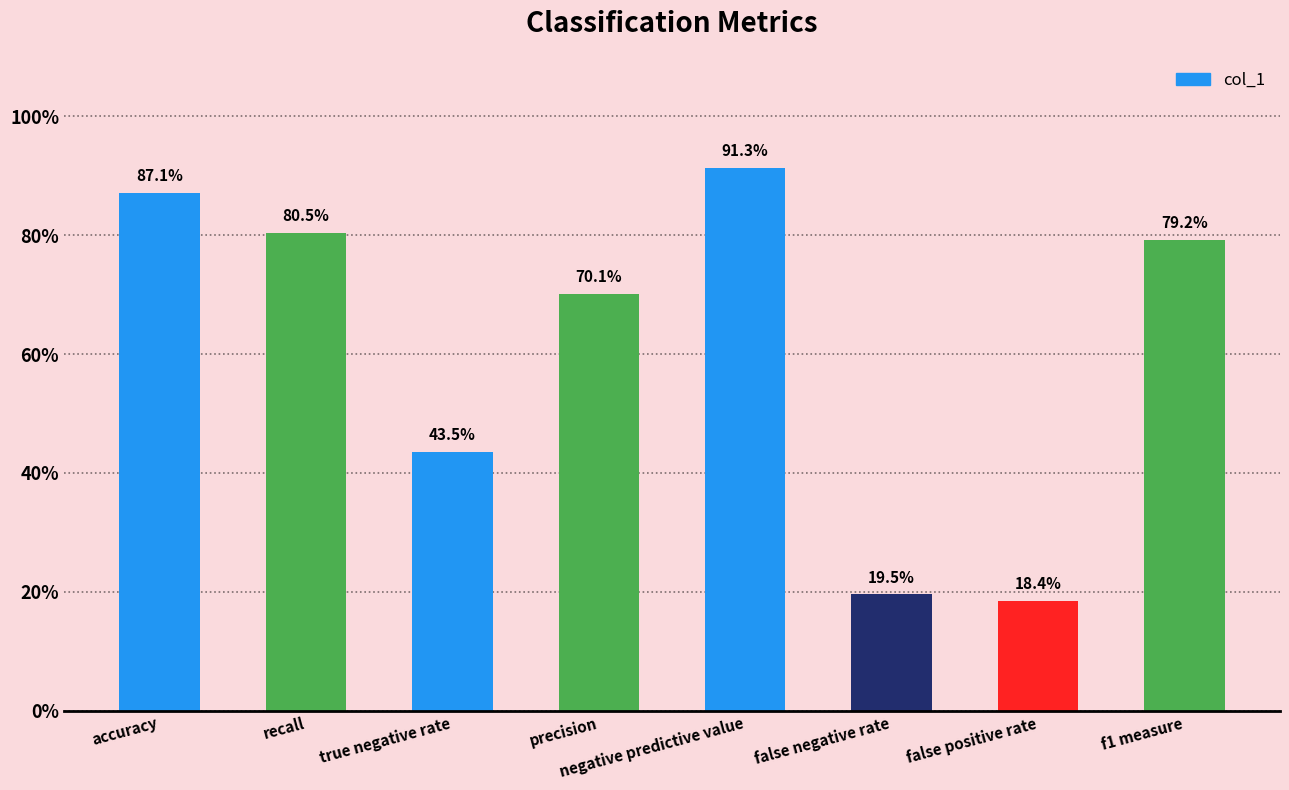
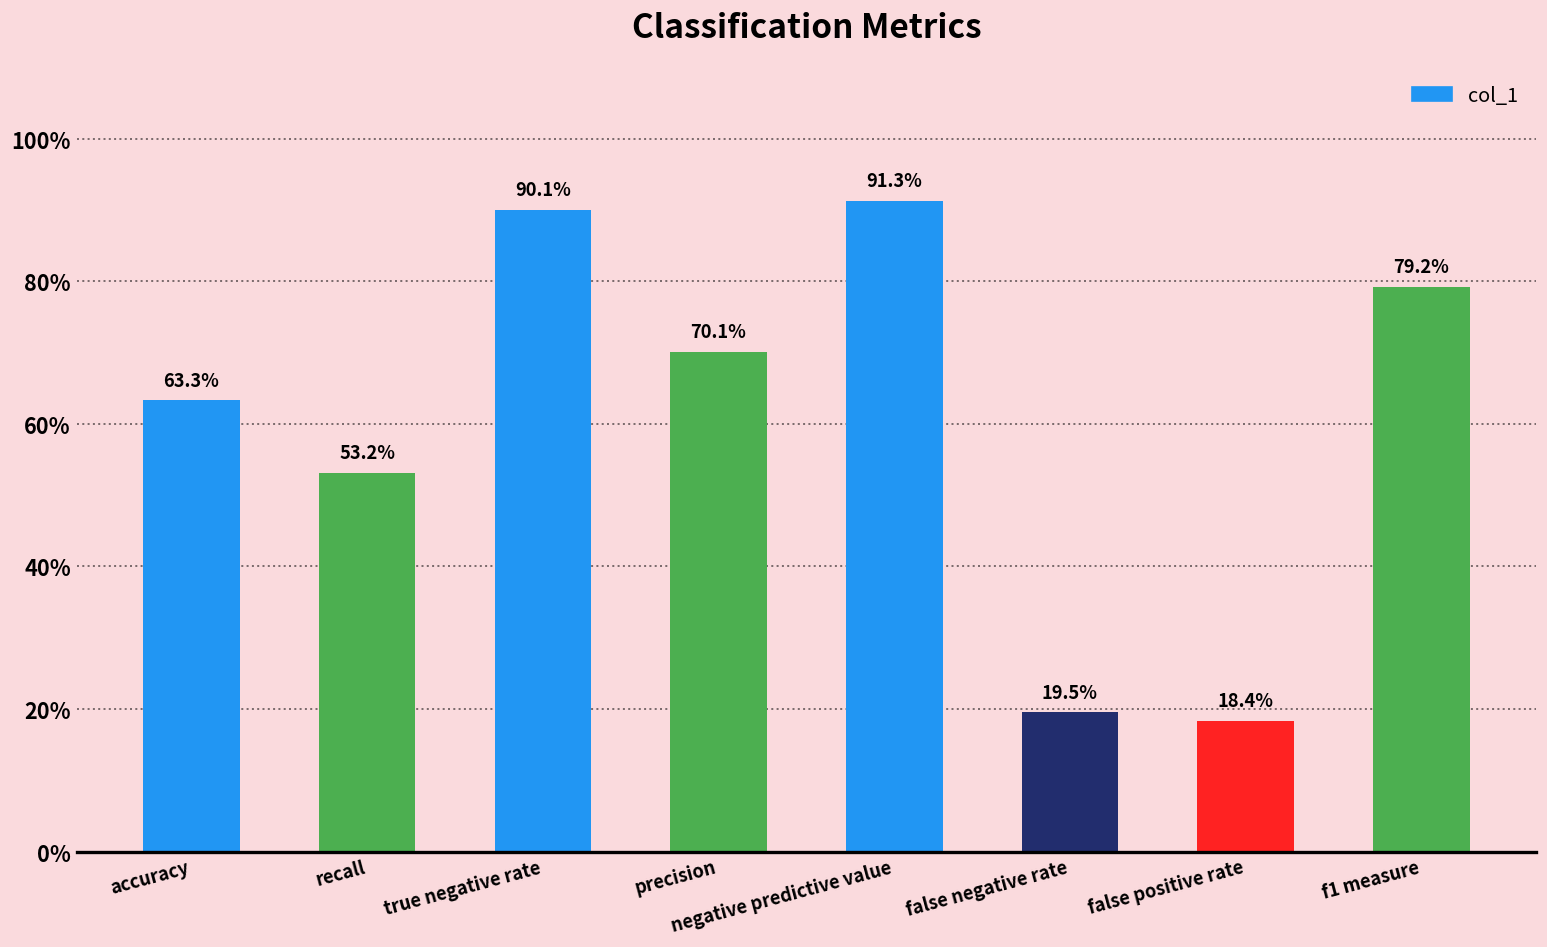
accuracy: 87.1% -> 63.3%
recall: 80.5% -> 53.2%
true negative rate: 43.5% -> 90.1%
